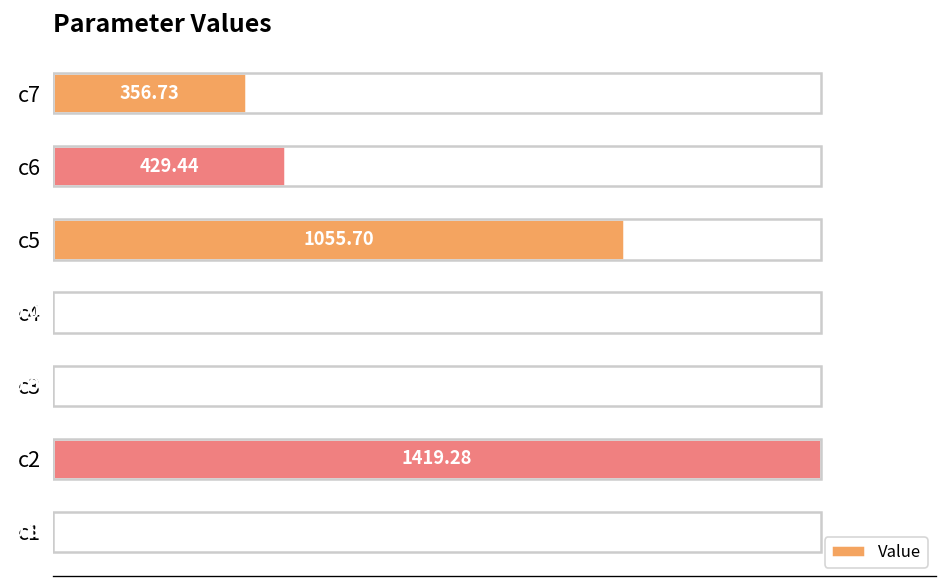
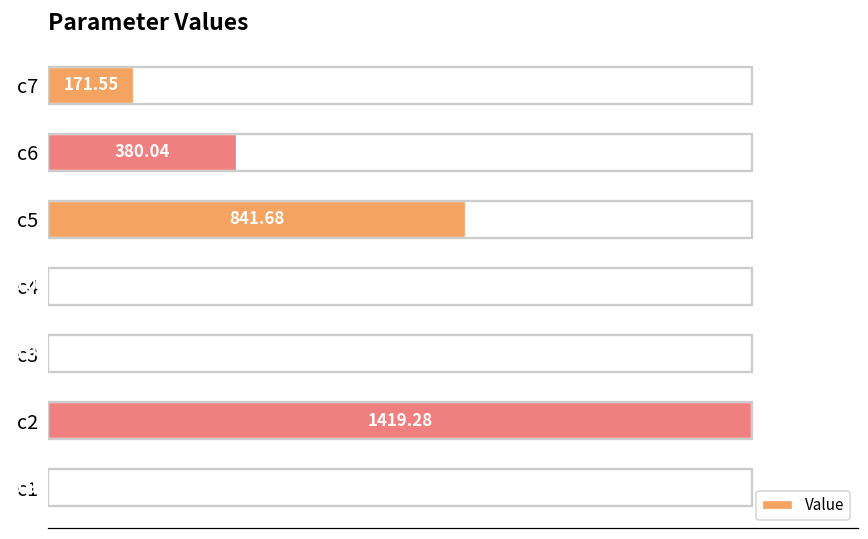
c7: 356.73 -> 171.55
c6: 429.44 -> 380.04
c5: 1055.70 -> 841.68
